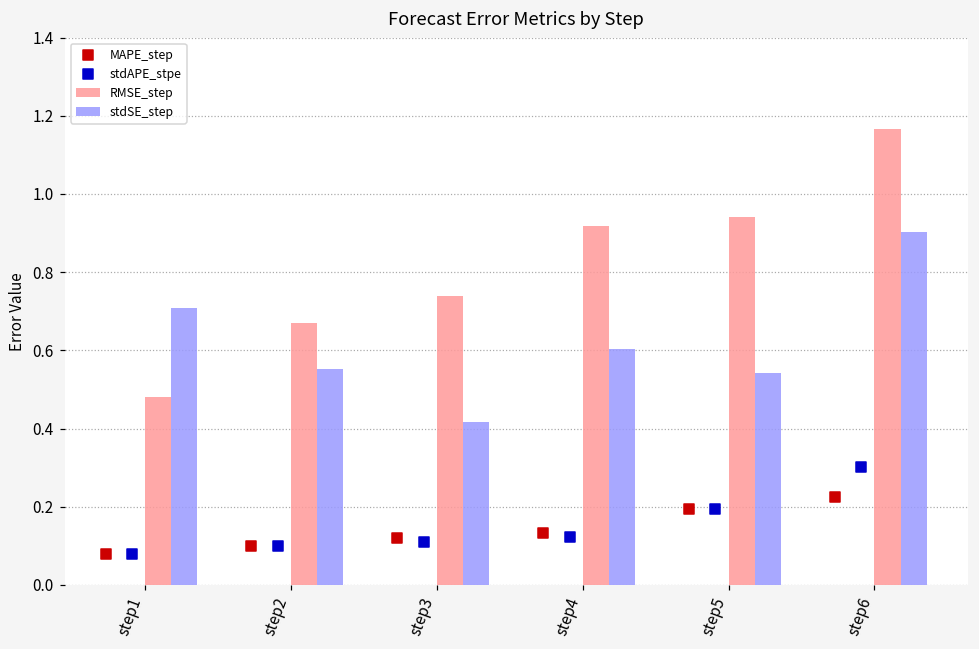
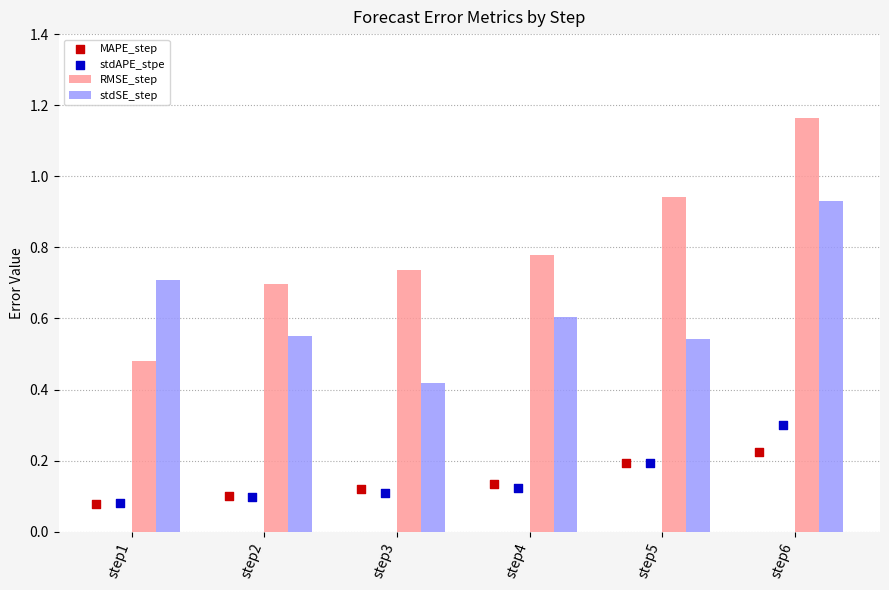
RMSE_step, step2: 0.67 -> 0.70
RMSE_step, step4: 0.92 -> 0.78
stdSE_step, step6: 0.90 -> 0.93
